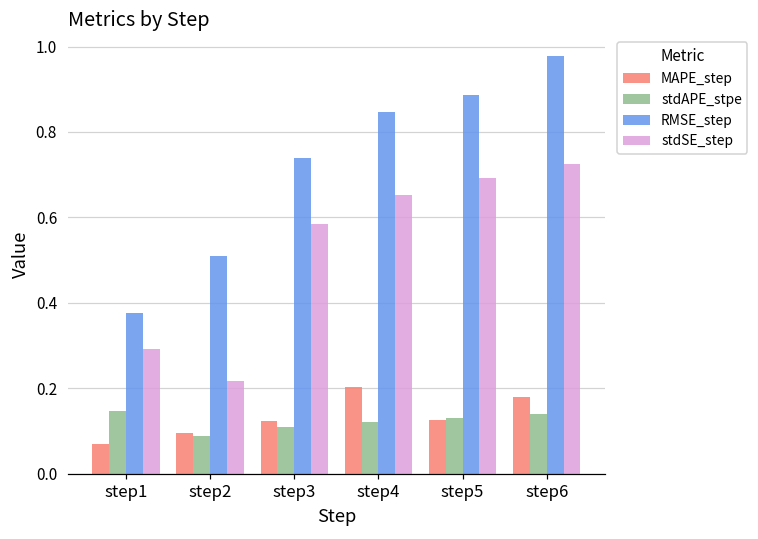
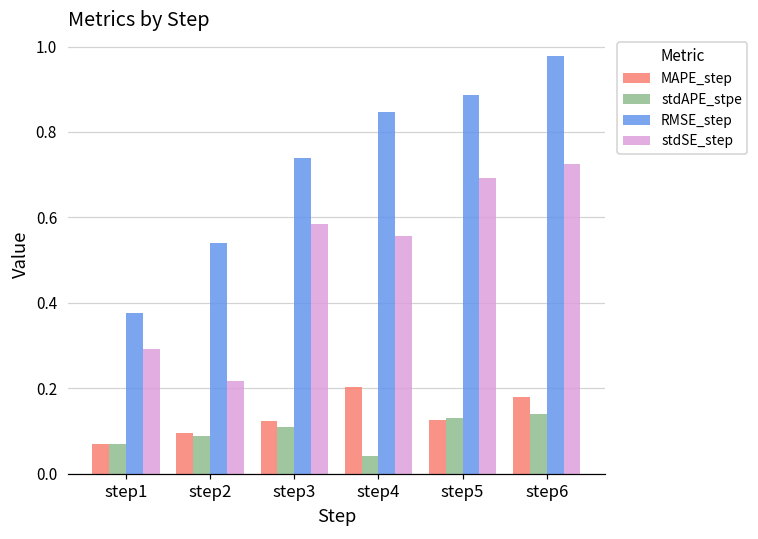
stdAPE_stpe, step1: 0.15 -> 0.07
RMSE_step, step2: 0.51 -> 0.54
stdAPE_stpe, step4: 0.12 -> 0.04
stdSE_step, step4: 0.65 -> 0.56
